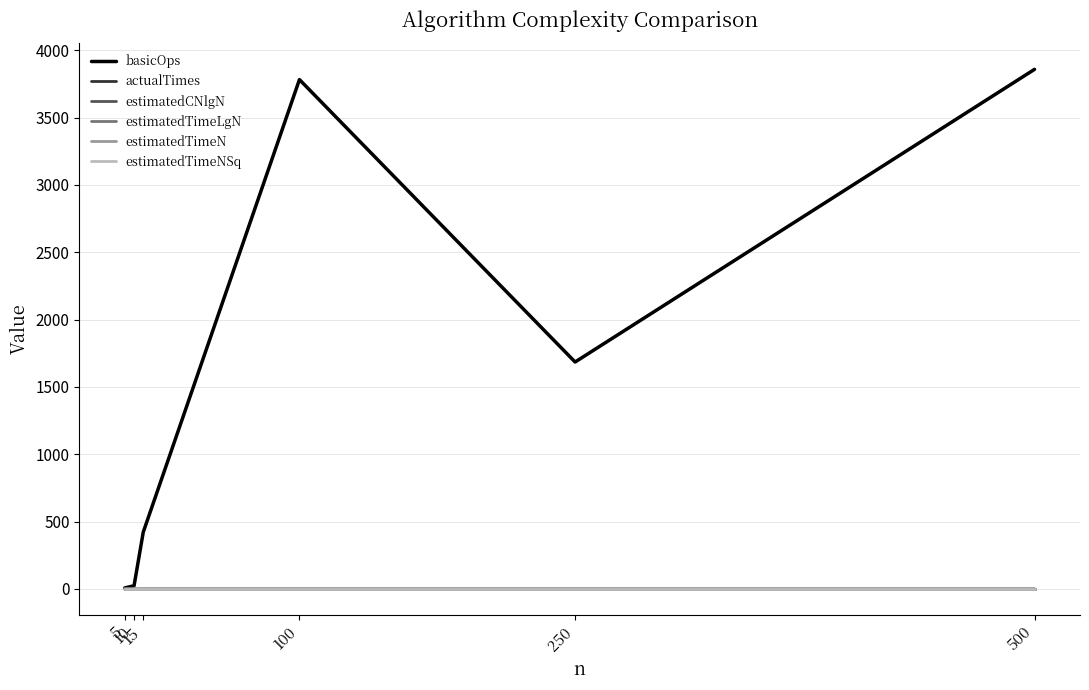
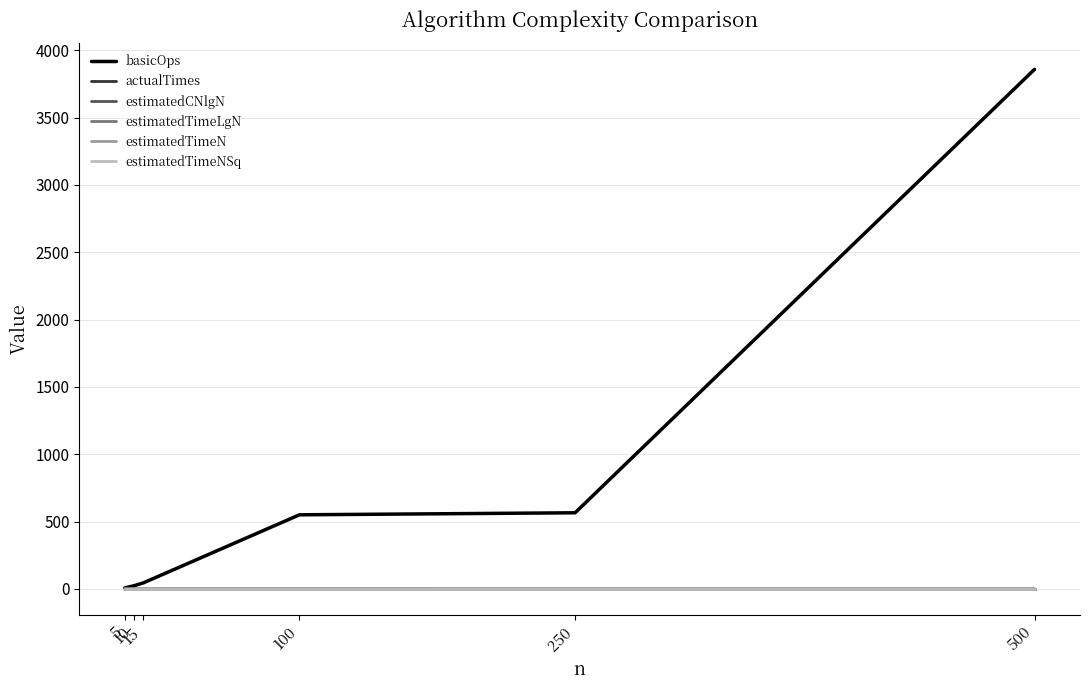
basicOps, 15: 420 -> 40
basicOps, 100: 3780 -> 550
basicOps, 250: 1690 -> 570
